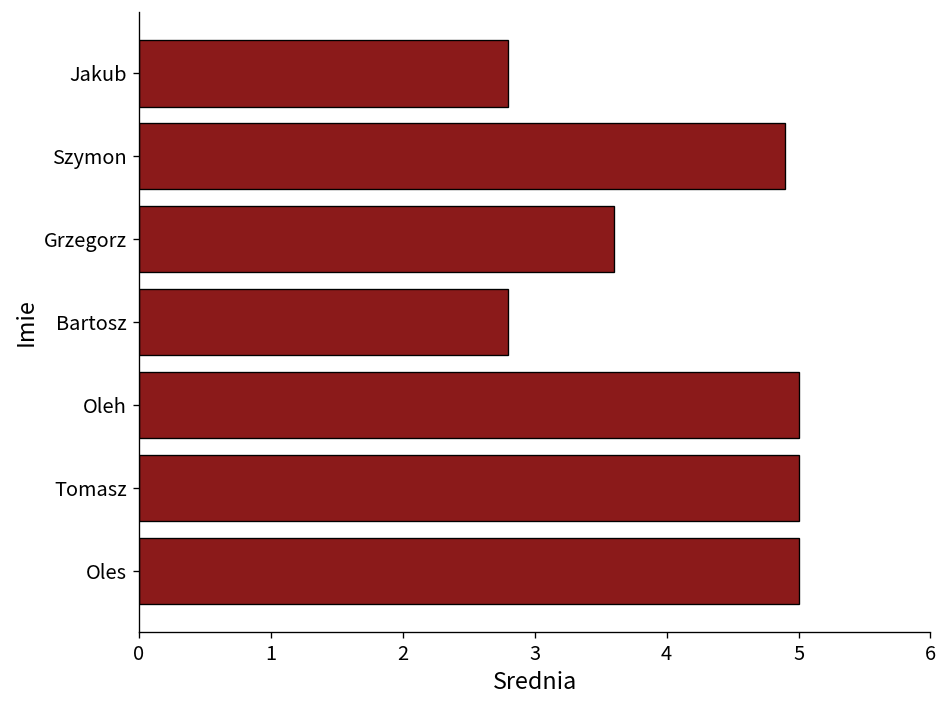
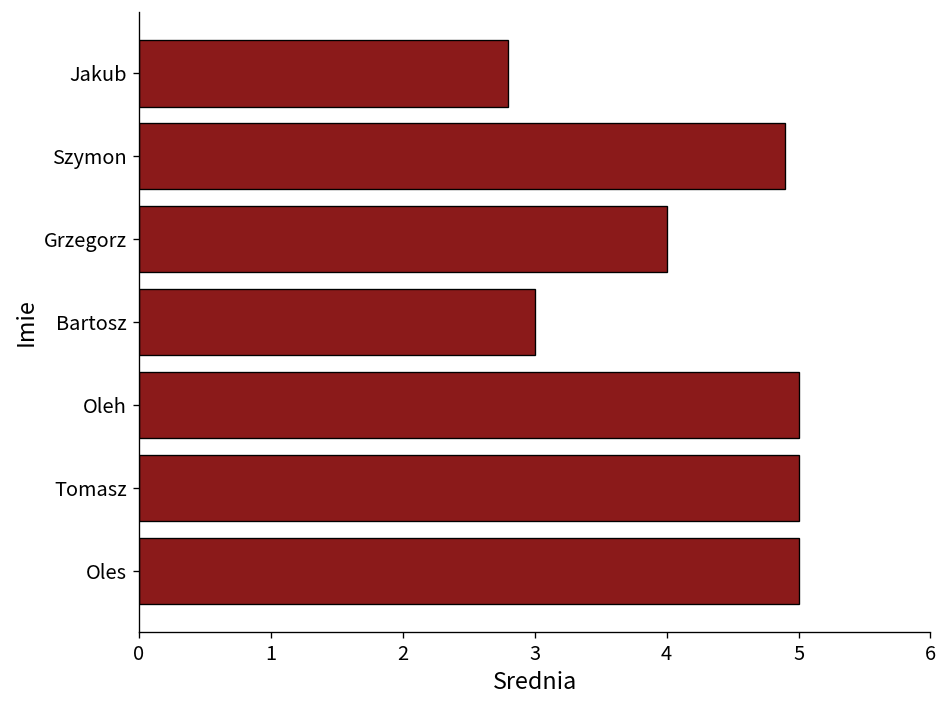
Grzegorz: 3.6 -> 4.0
Bartosz: 2.8 -> 3.0
